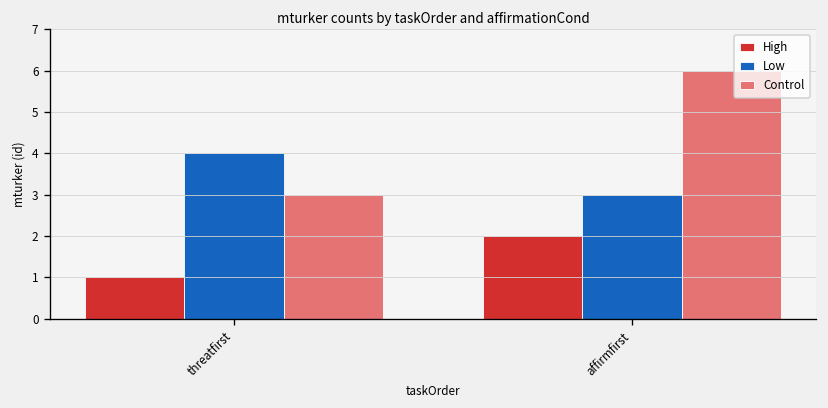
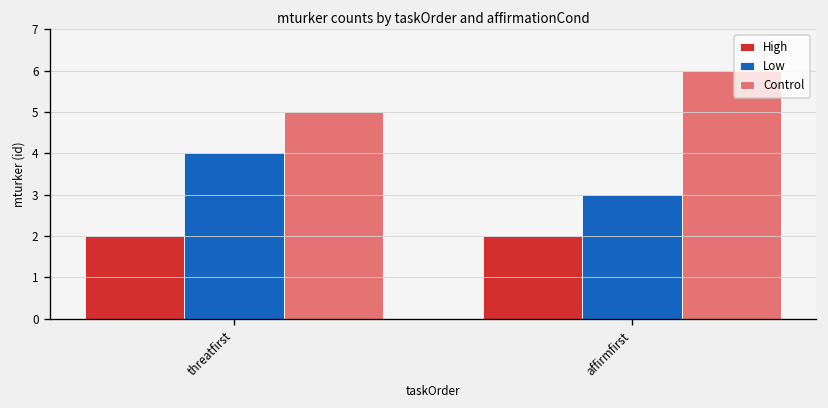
High, threatfirst: 1 -> 2
Control, threatfirst: 3 -> 5
